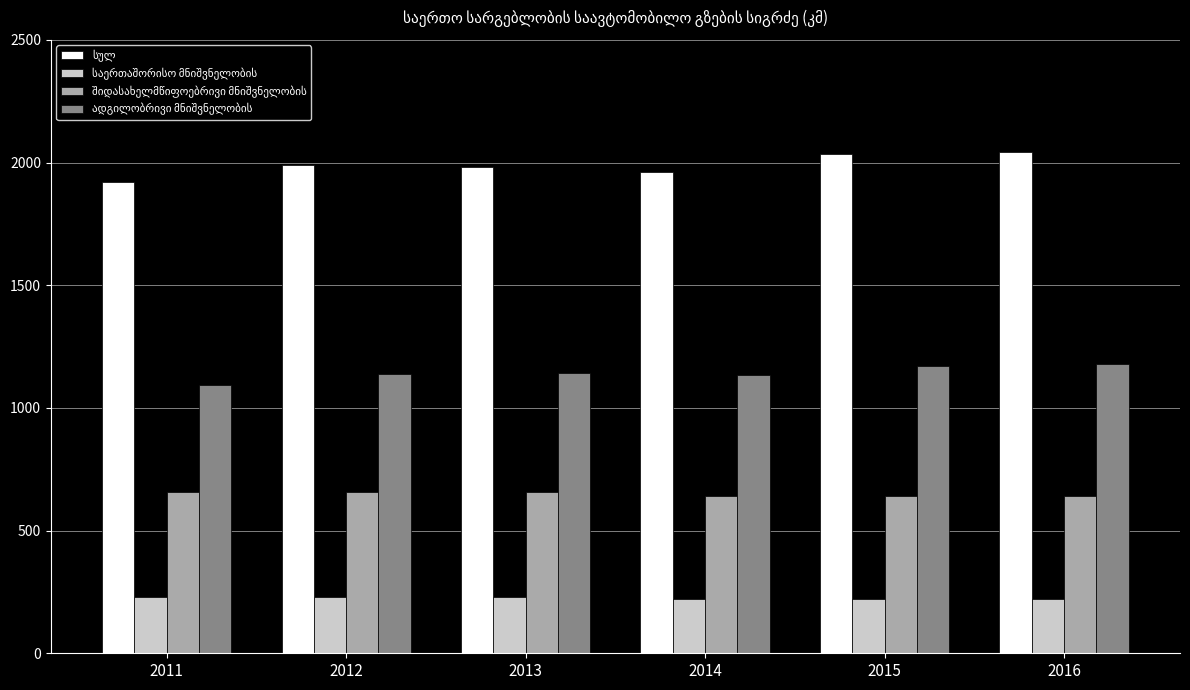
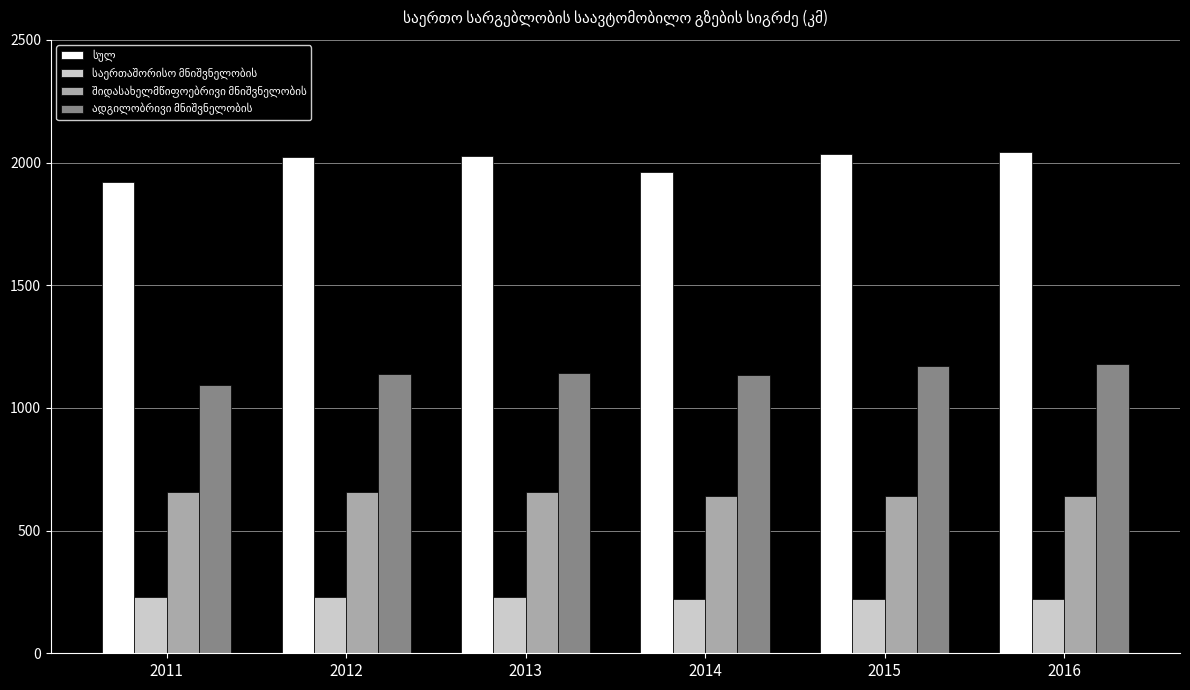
სულ, 2012: 1990 -> 2020
სულ, 2013: 1980 -> 2030
